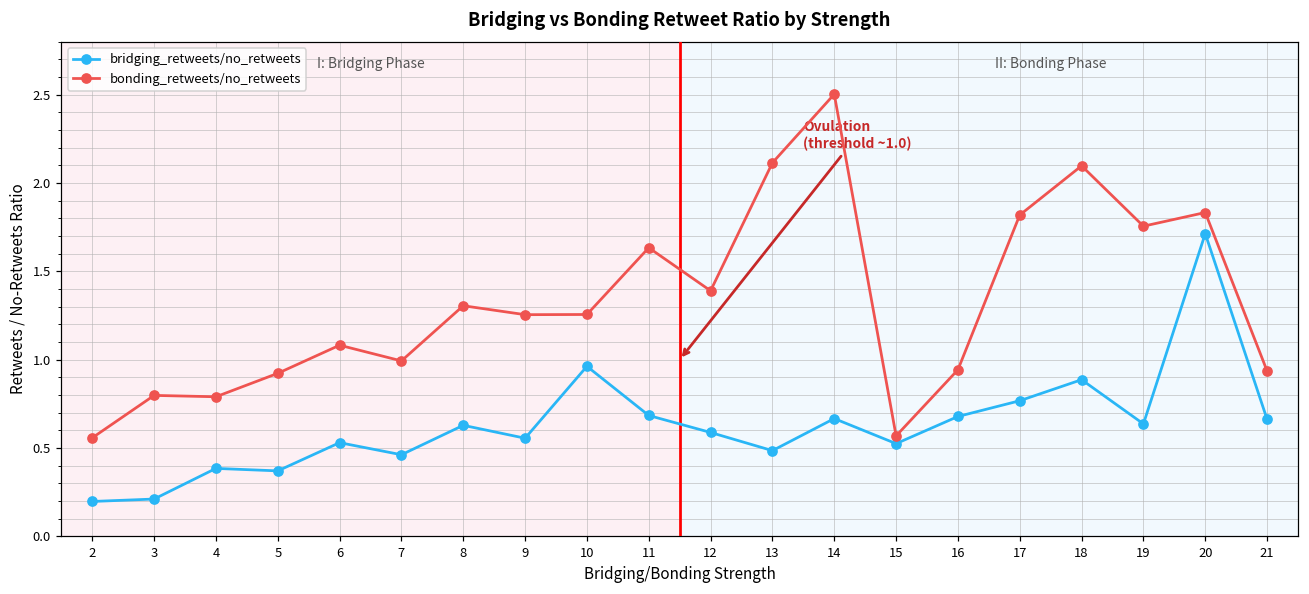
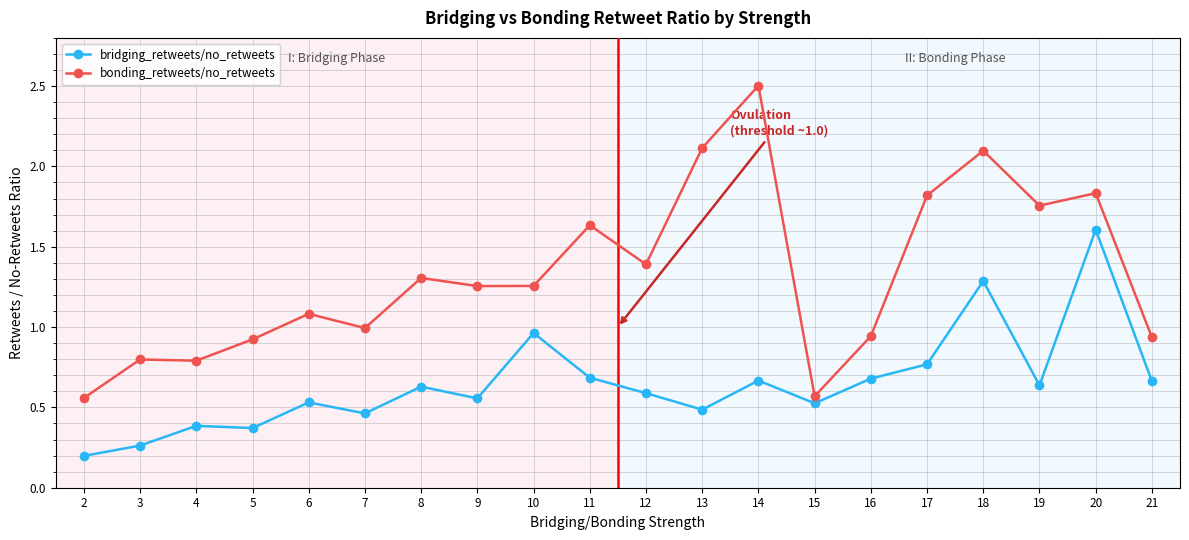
bridging_retweets/no_retweets, 3: 0.21 -> 0.26
bridging_retweets/no_retweets, 18: 0.89 -> 1.29
bridging_retweets/no_retweets, 20: 1.71 -> 1.61
